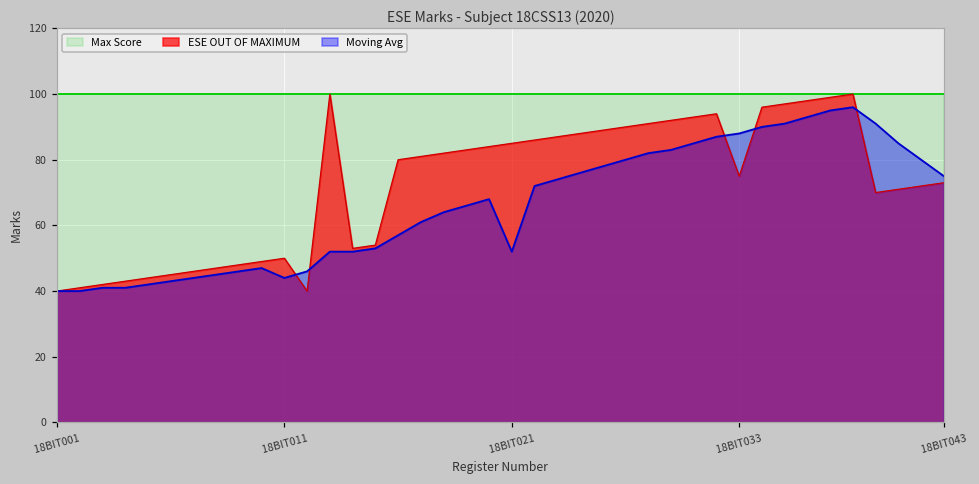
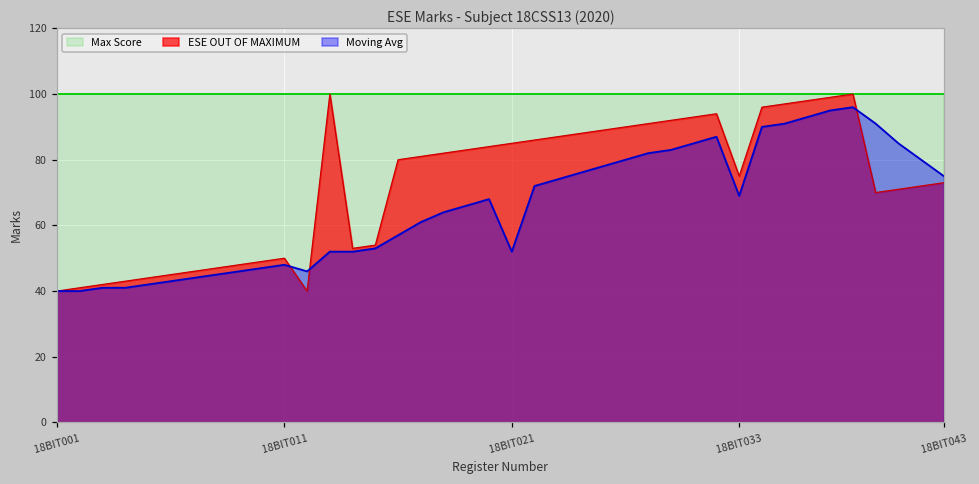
Moving Avg, 18BIT011: 44 -> 48
Moving Avg, 18BIT033: 88 -> 69
